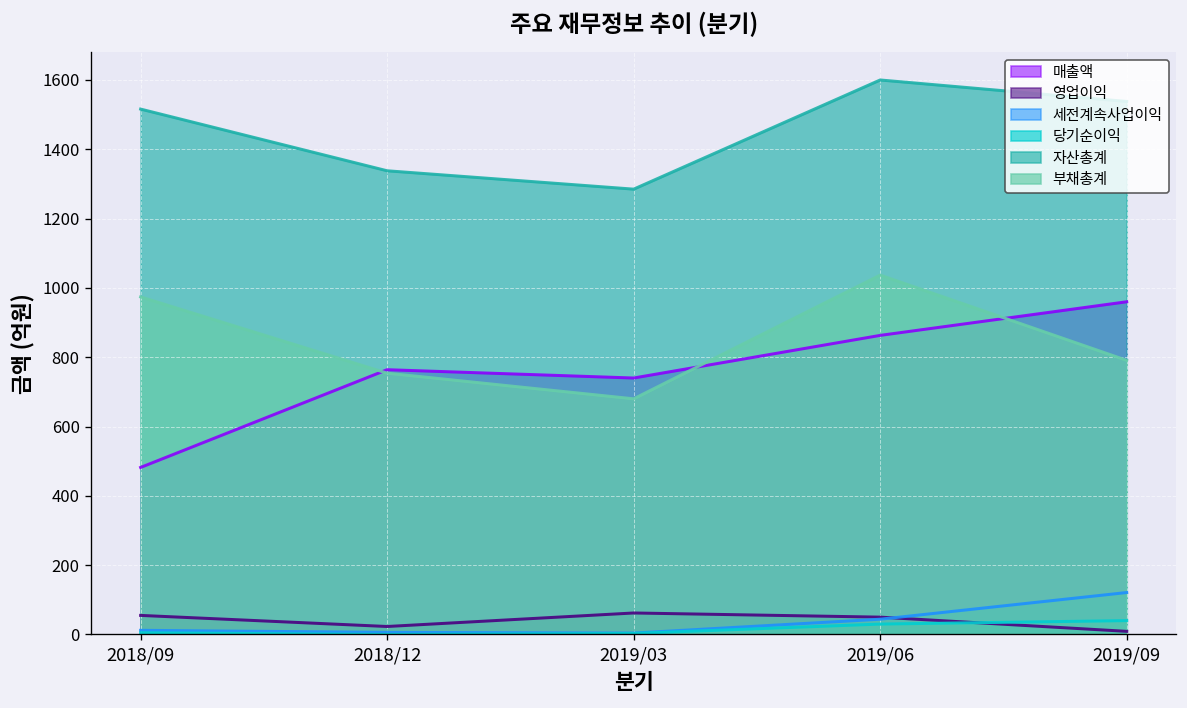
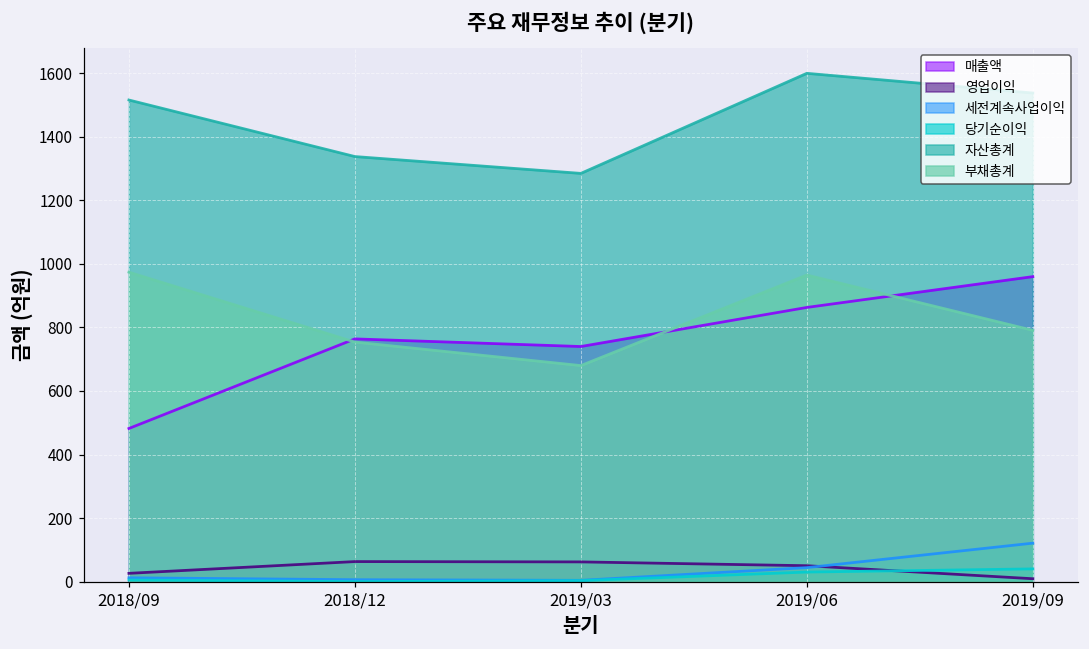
영업이익, 2018/09: 60 -> 30
영업이익, 2018/12: 20 -> 60
부채총계, 2019/06: 1040 -> 970
